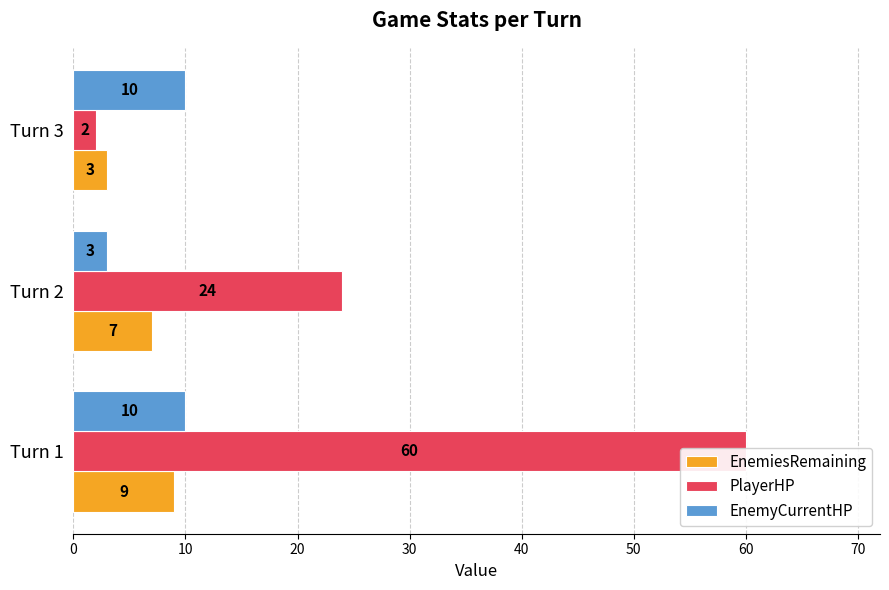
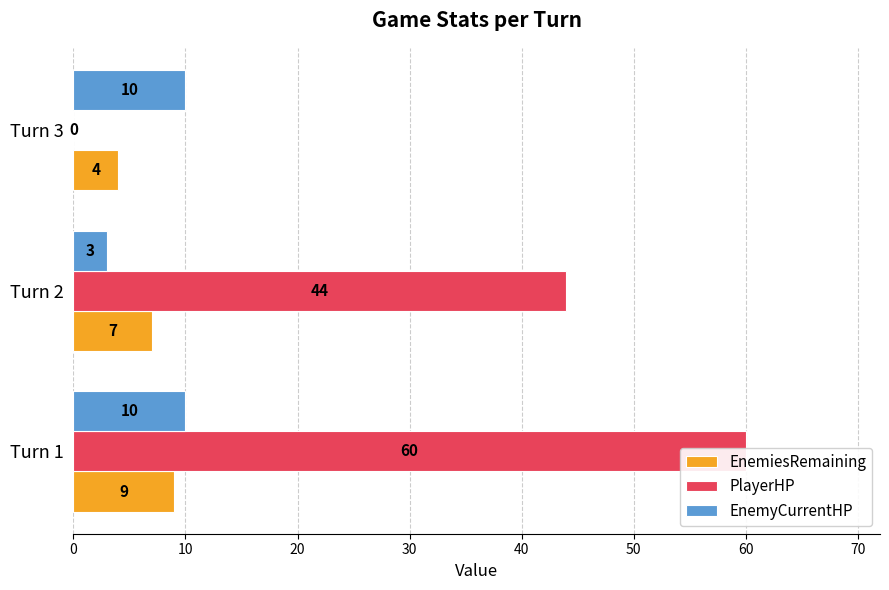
PlayerHP, Turn 3: 2 -> 0
EnemiesRemaining, Turn 3: 3 -> 4
PlayerHP, Turn 2: 24 -> 44
